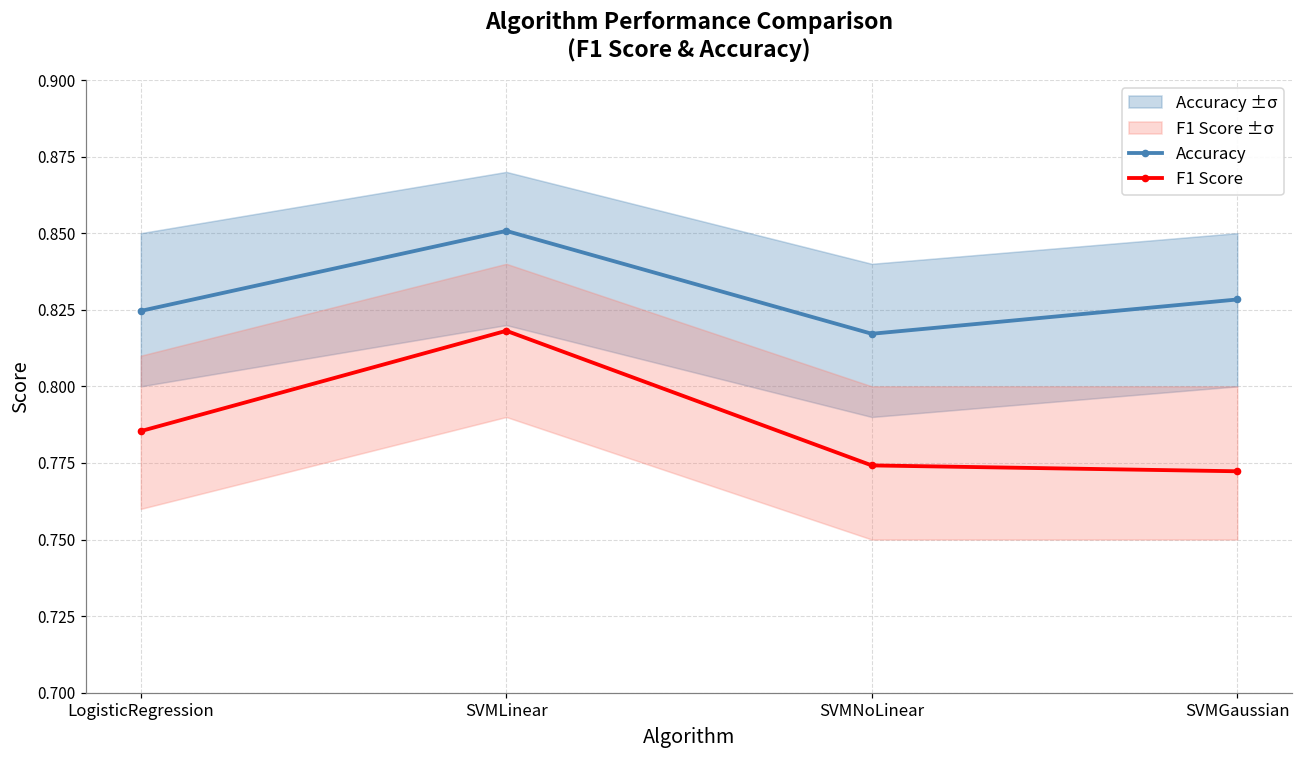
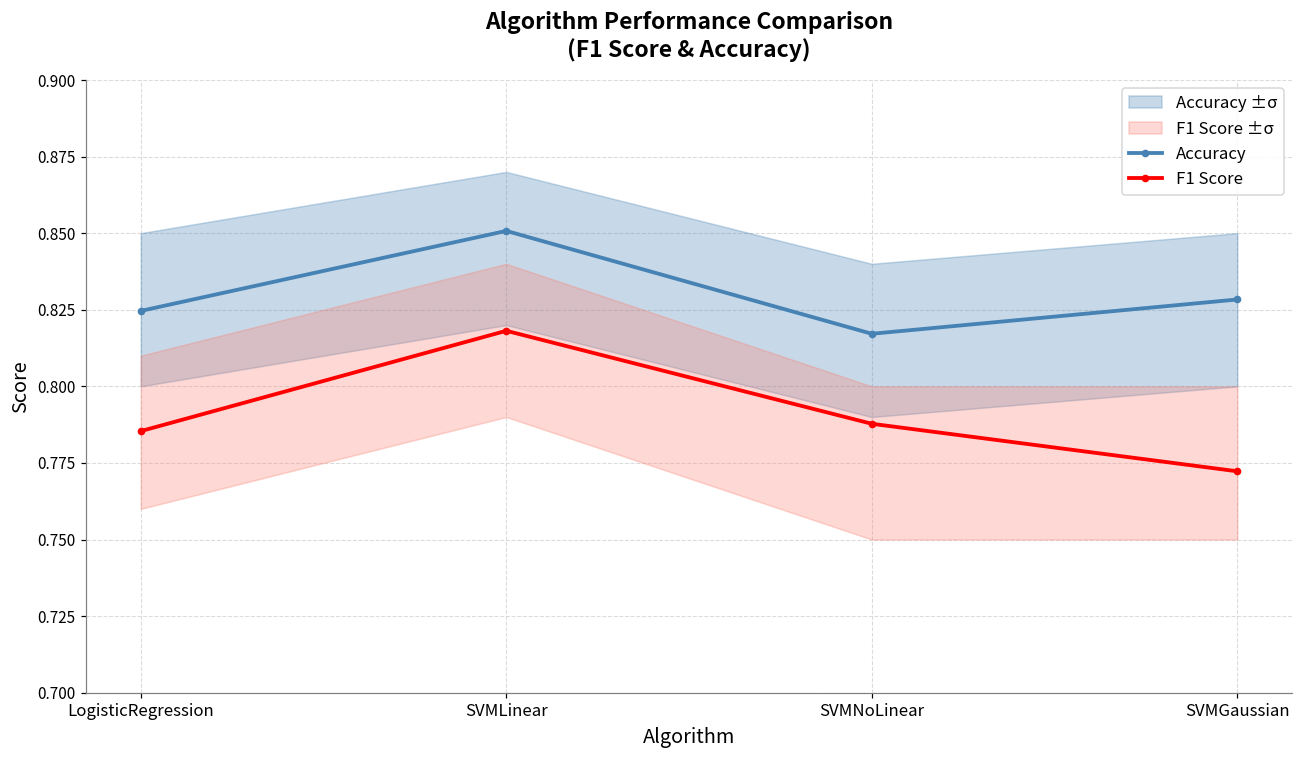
F1 Score, SVMNoLinear: 0.774 -> 0.788
